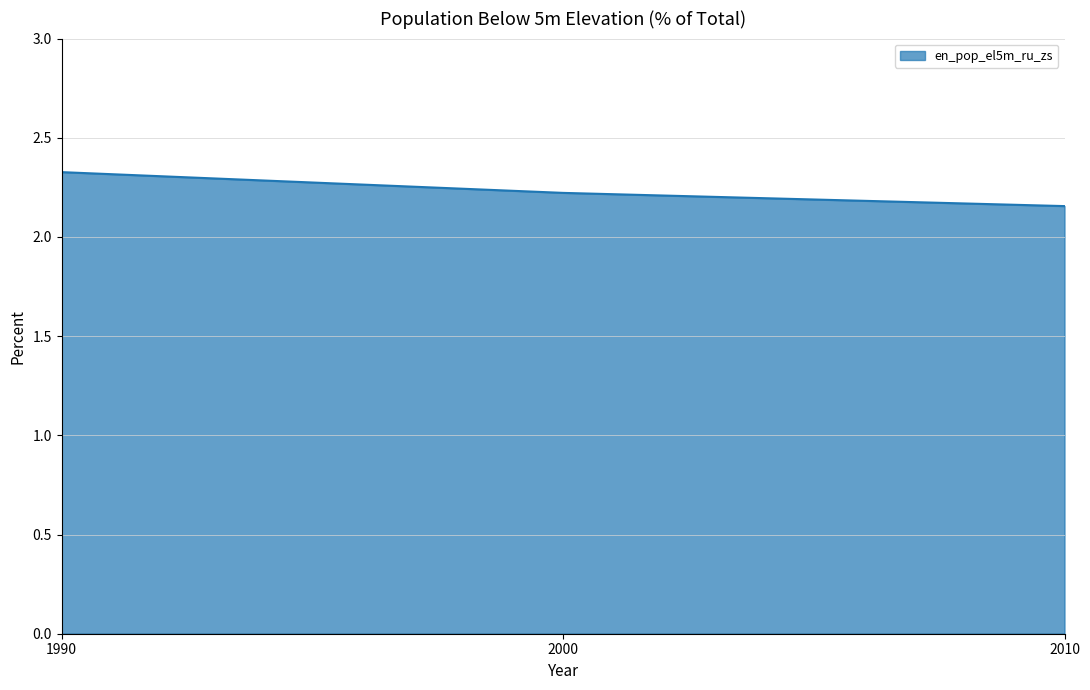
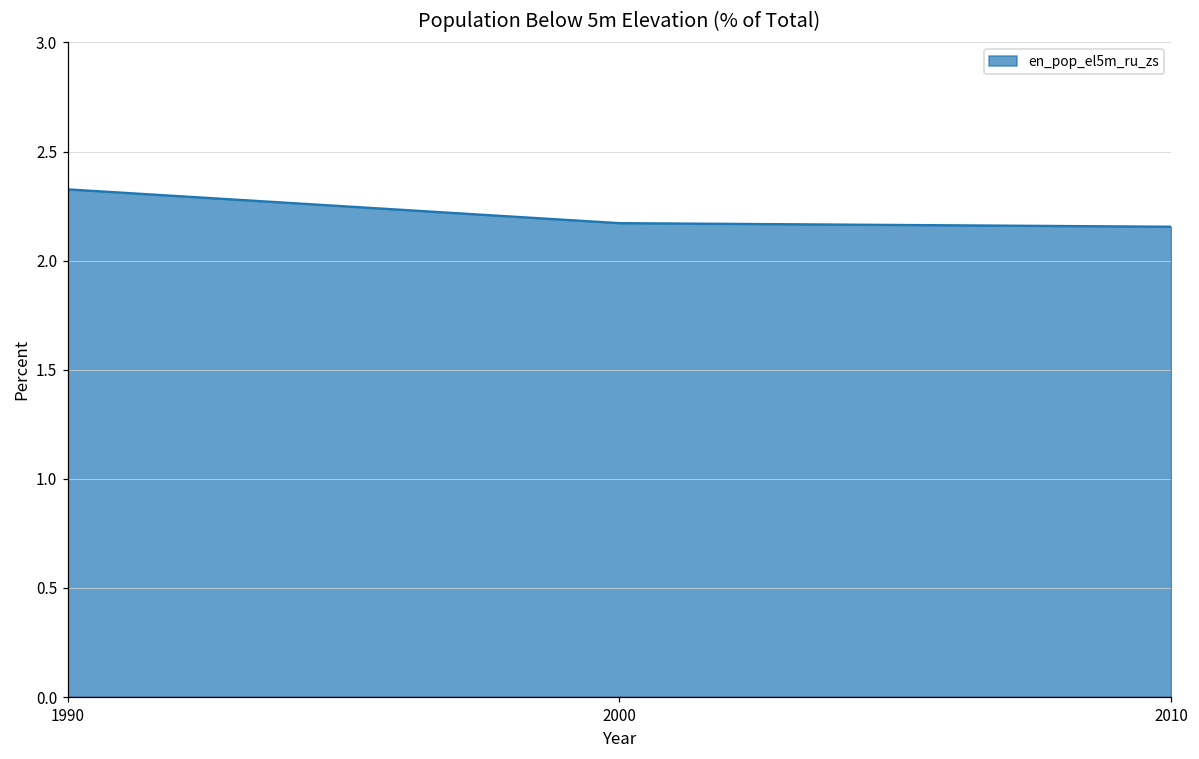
2000: 2.22 -> 2.17
